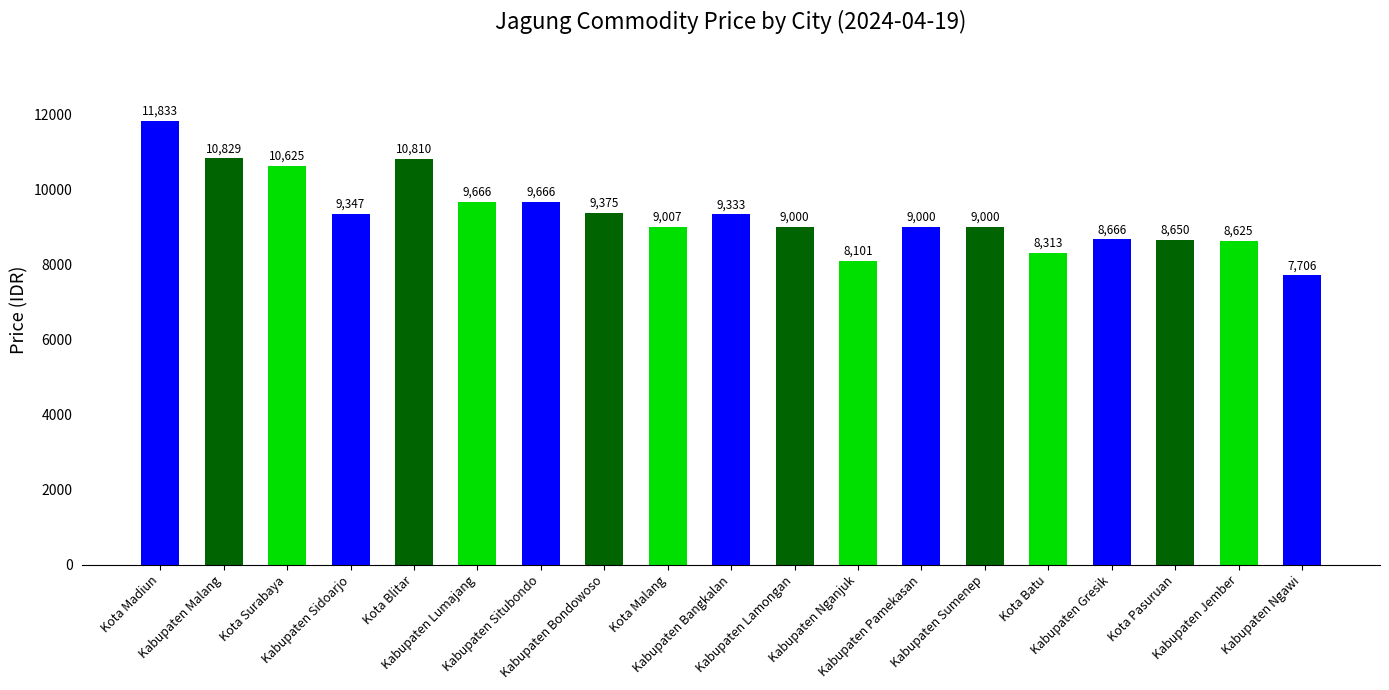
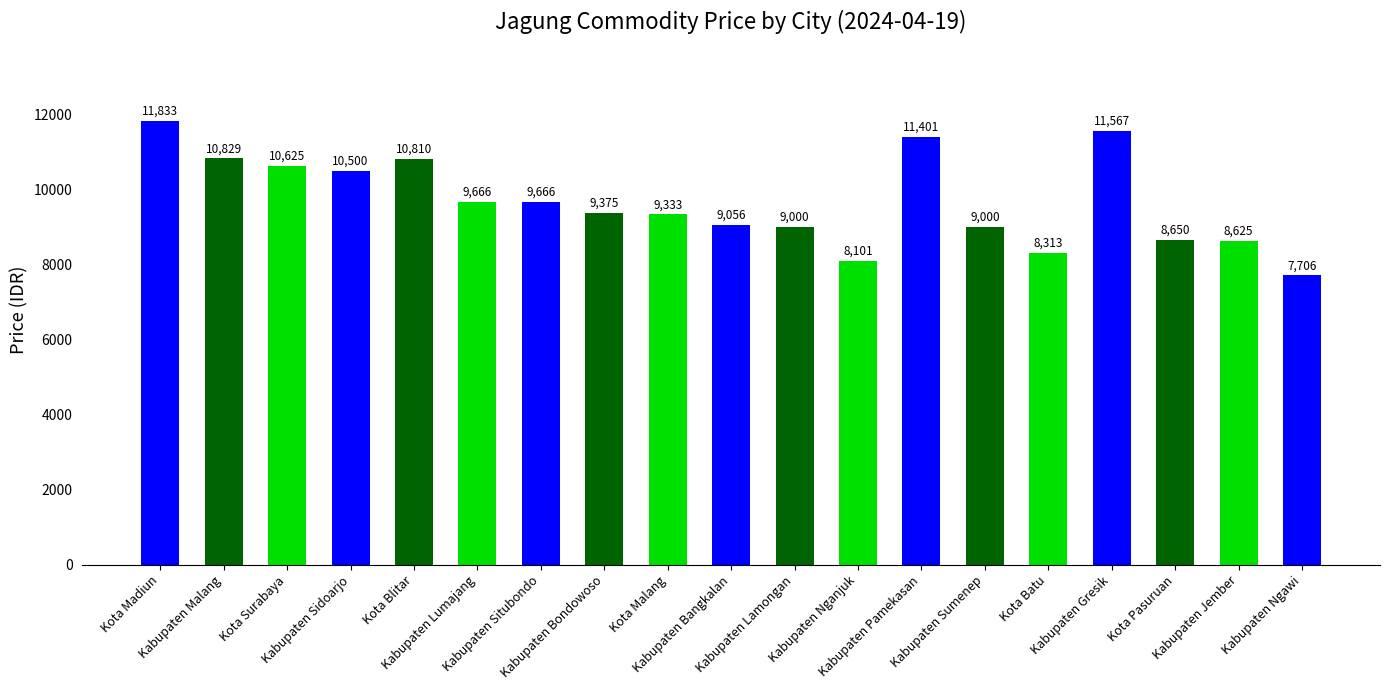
Kabupaten Sidoarjo: 9,347 -> 10,500
Kota Malang: 9,007 -> 9,333
Kabupaten Bangkalan: 9,333 -> 9,056
Kabupaten Pamekasan: 9,000 -> 11,401
Kabupaten Gresik: 8,666 -> 11,567
